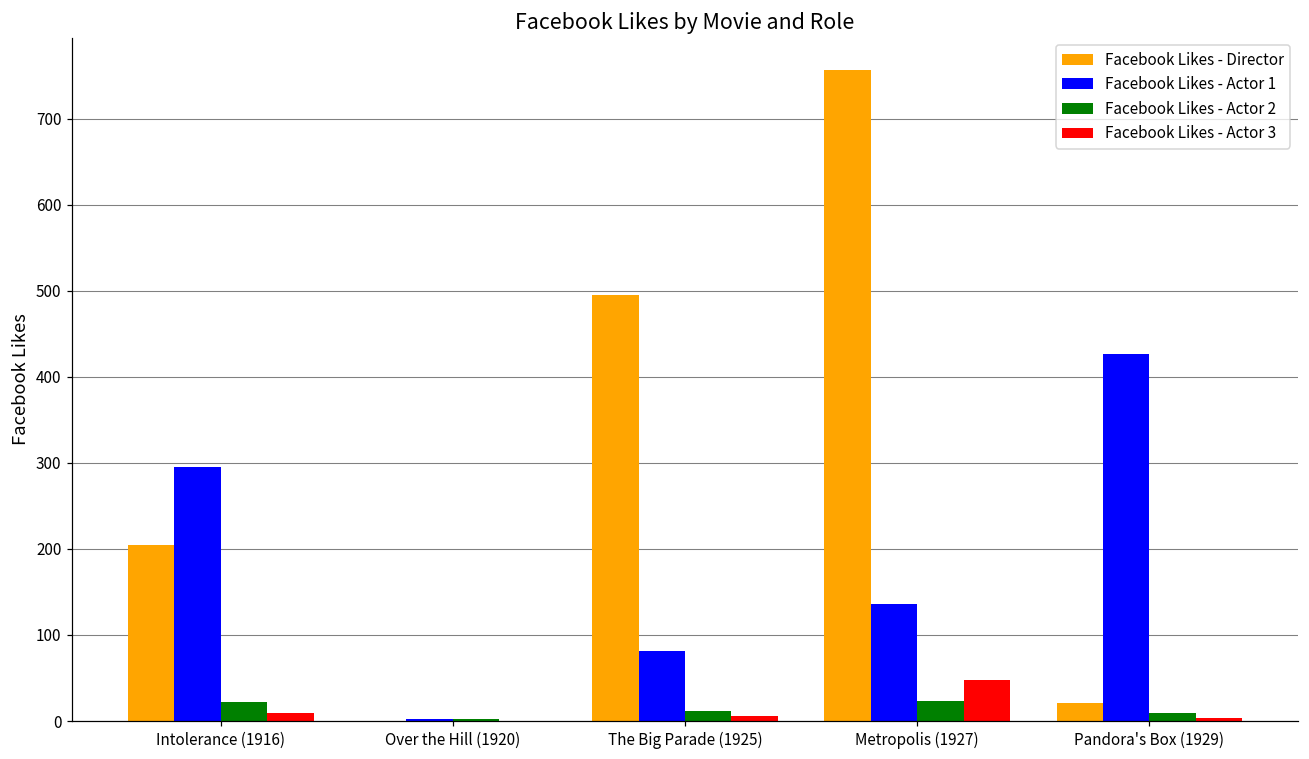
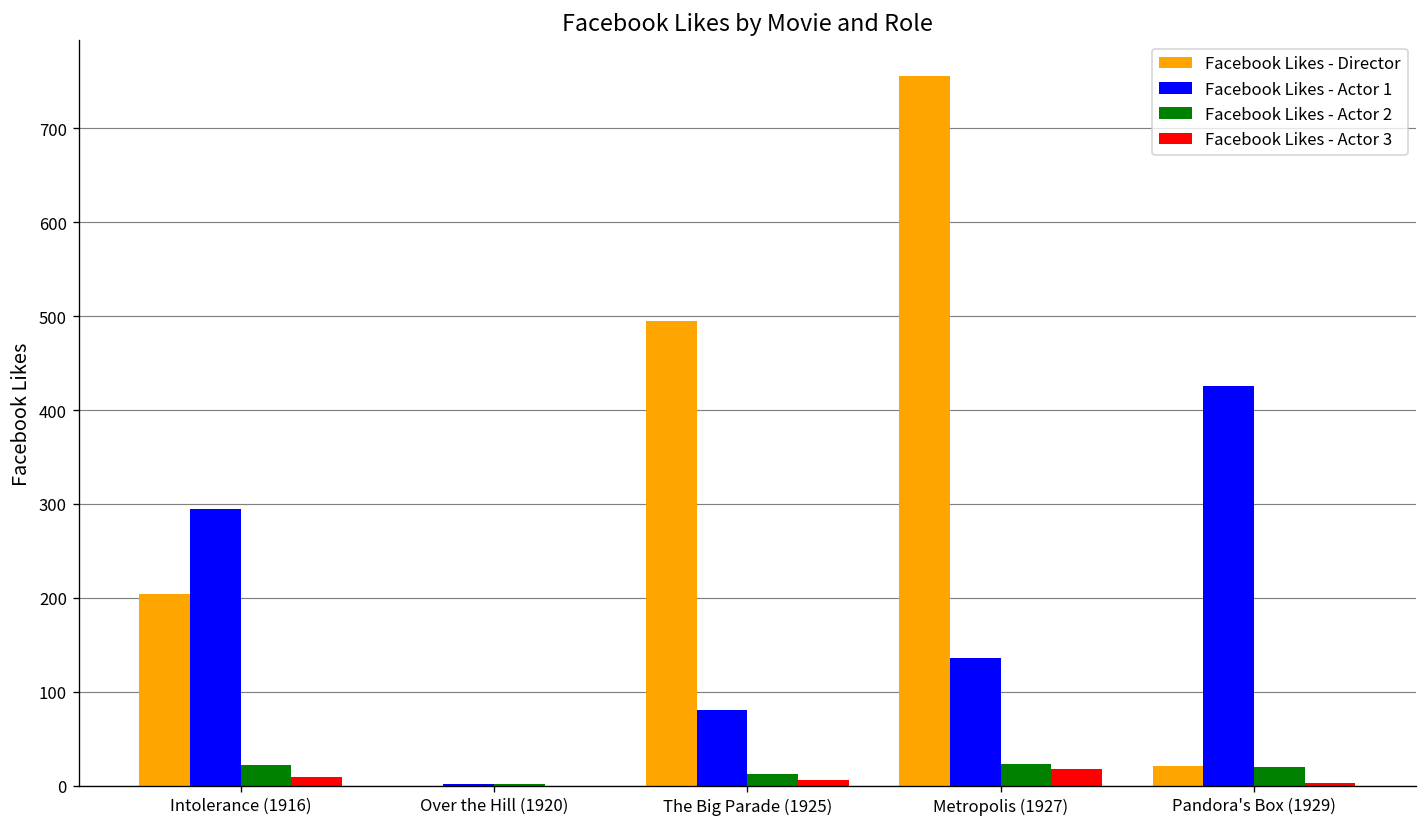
Facebook Likes - Actor 3, Metropolis (1927): 50 -> 20
Facebook Likes - Actor 2, Pandora's Box (1929): 10 -> 20
